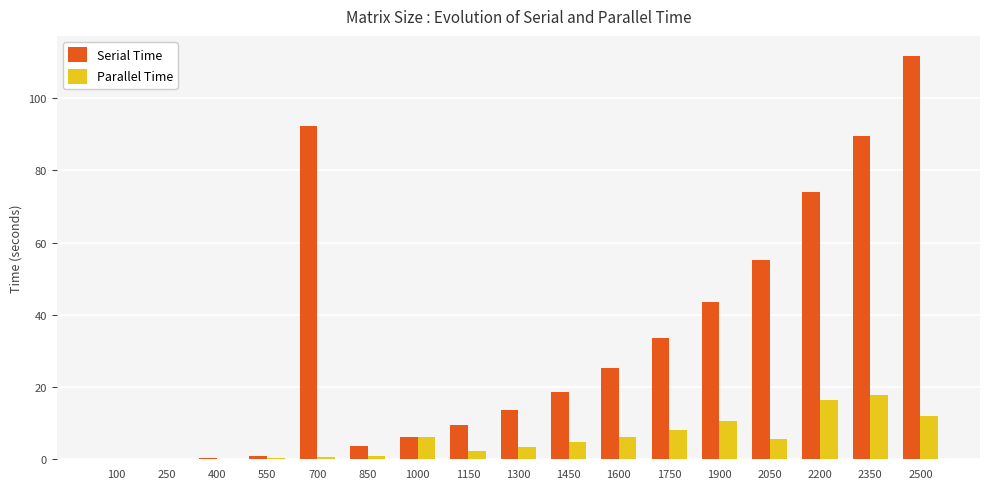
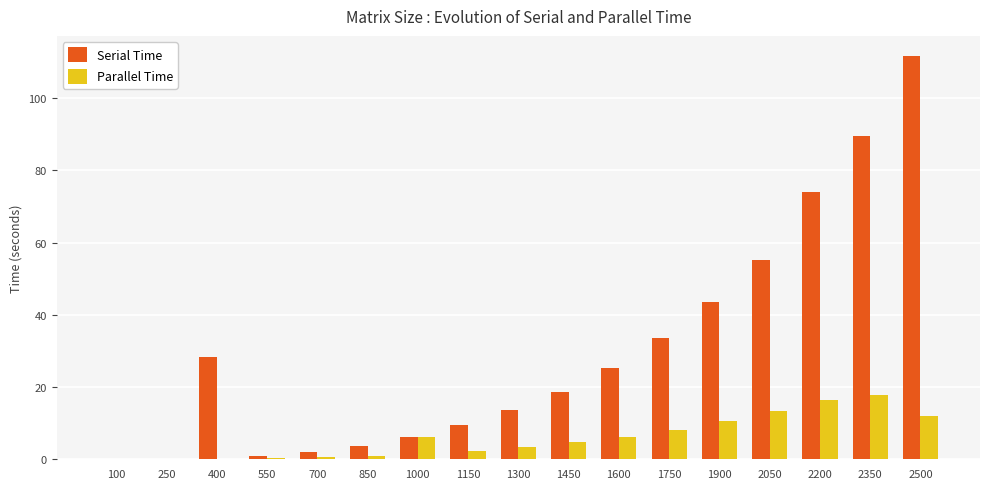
Serial Time, 400: 0 -> 28
Serial Time, 700: 92 -> 2
Parallel Time, 2050: 6 -> 13
